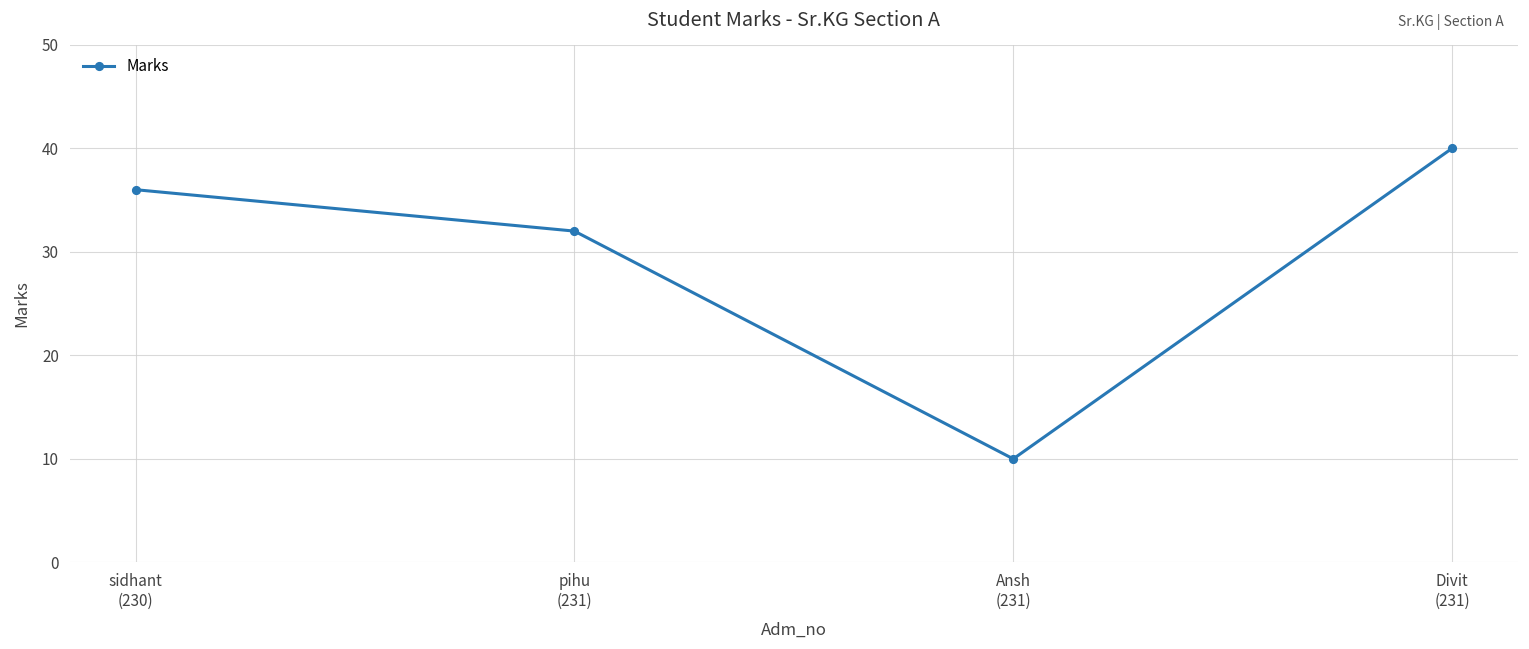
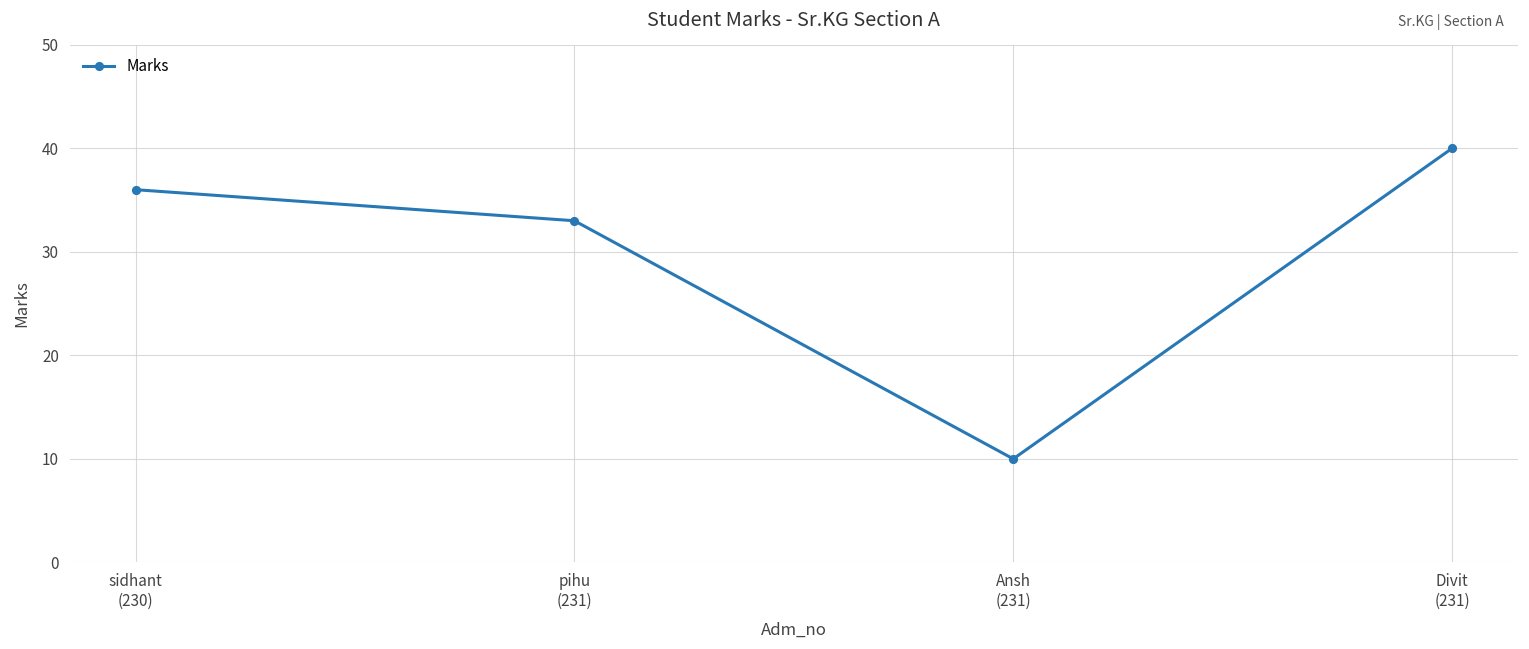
pihu (231): 32 -> 33
